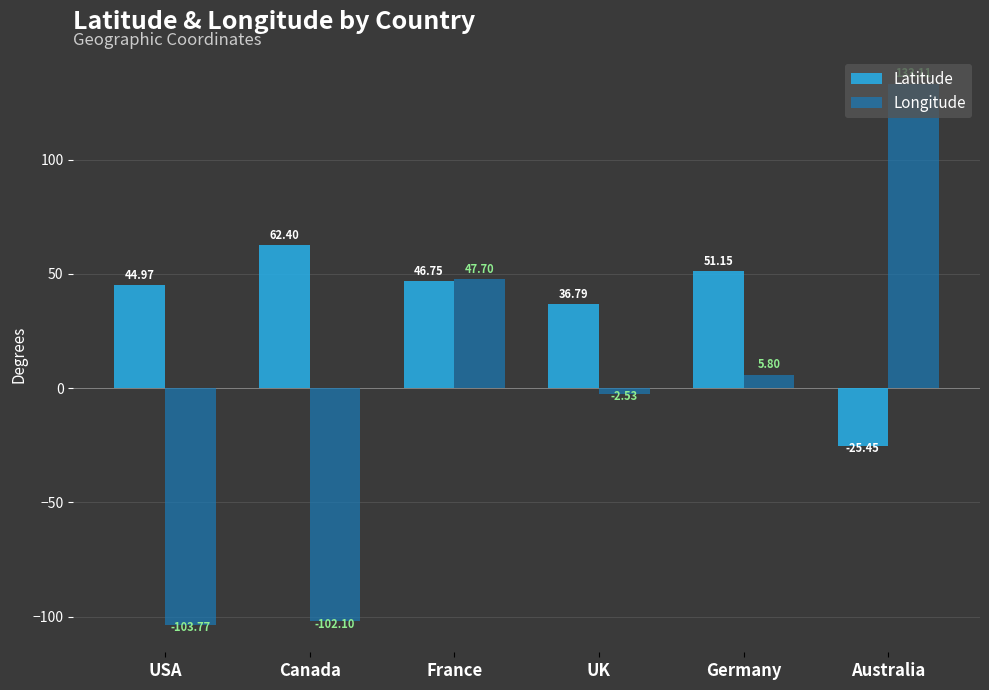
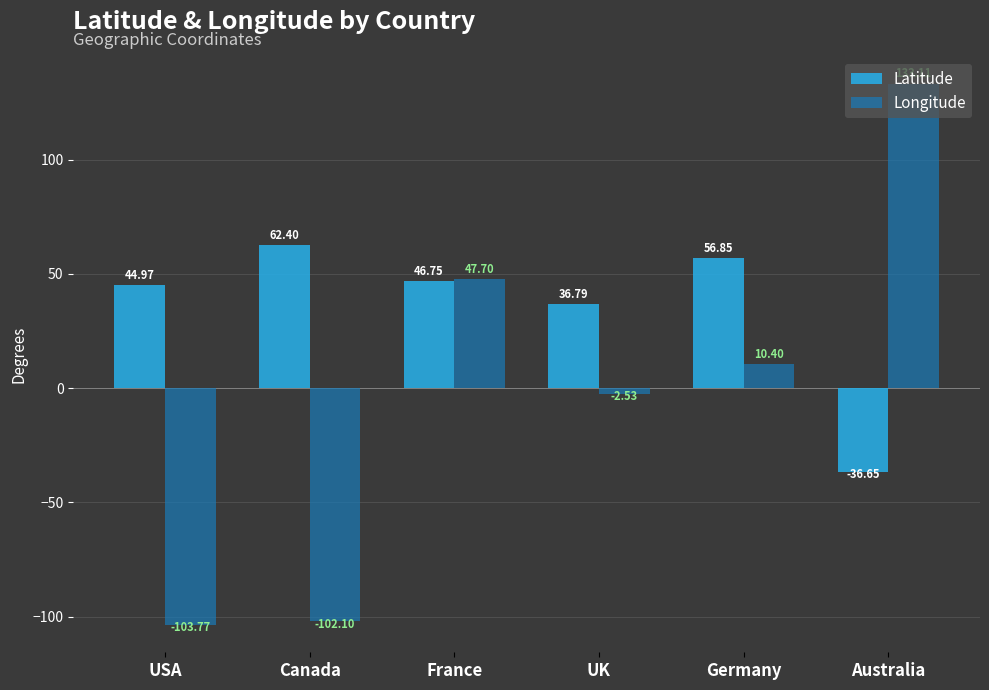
Latitude, Germany: 51.15 -> 56.85
Longitude, Germany: 5.80 -> 10.40
Latitude, Australia: -25.45 -> -36.65
